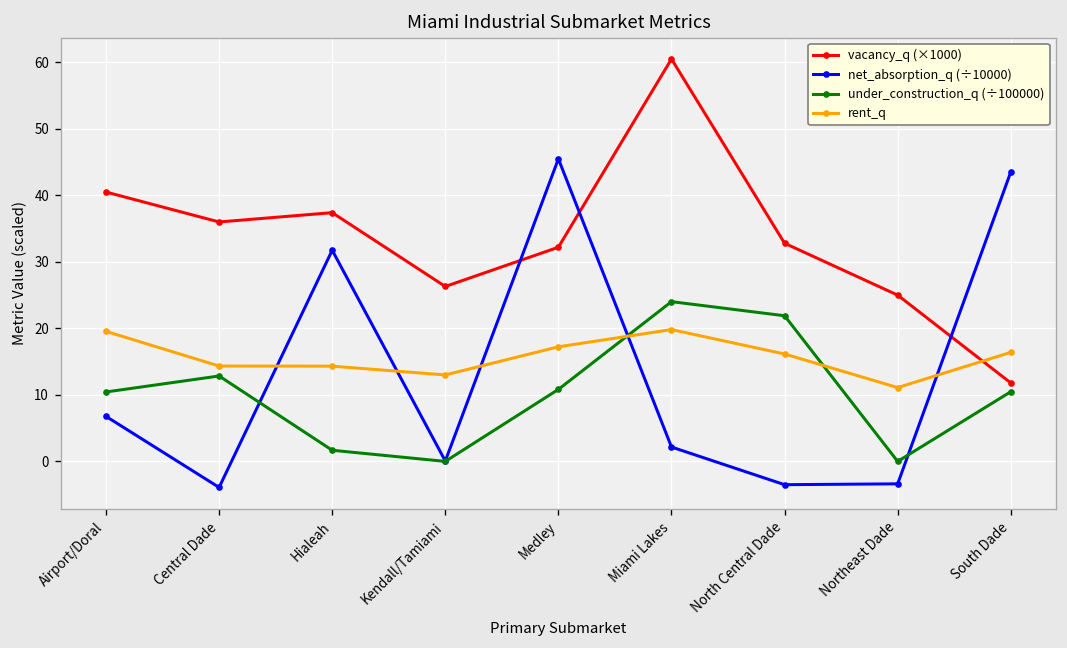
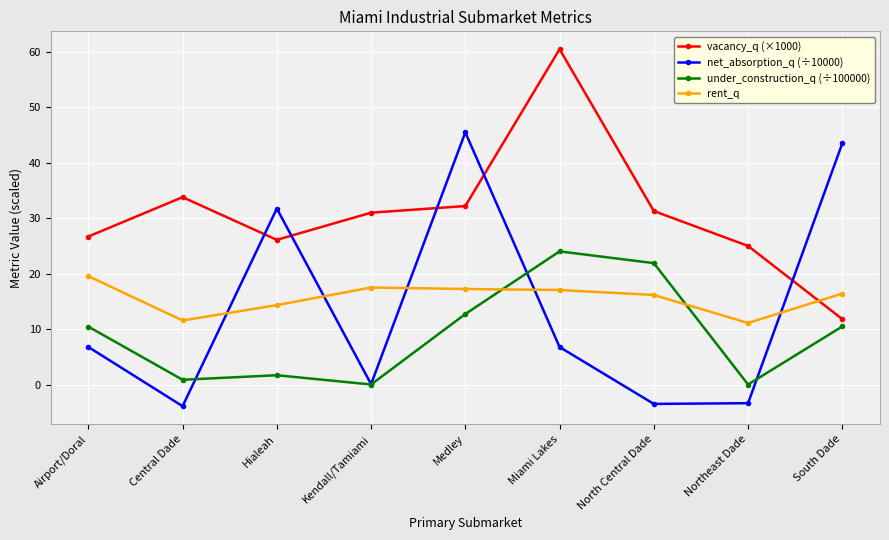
vacancy_q (×1000), Airport/Doral: 41 -> 27
vacancy_q (×1000), Central Dade: 36 -> 34
under_construction_q (÷100000), Central Dade: 13 -> 1
rent_q, Central Dade: 14 -> 12
vacancy_q (×1000), Hialeah: 37 -> 26
vacancy_q (×1000), Kendall/Tamiami: 26 -> 31
rent_q, Kendall/Tamiami: 13 -> 18
under_construction_q (÷100000), Medley: 11 -> 13
net_absorption_q (÷10000), Miami Lakes: 2 -> 7
rent_q, Miami Lakes: 20 -> 17
vacancy_q (×1000), North Central Dade: 33 -> 31
